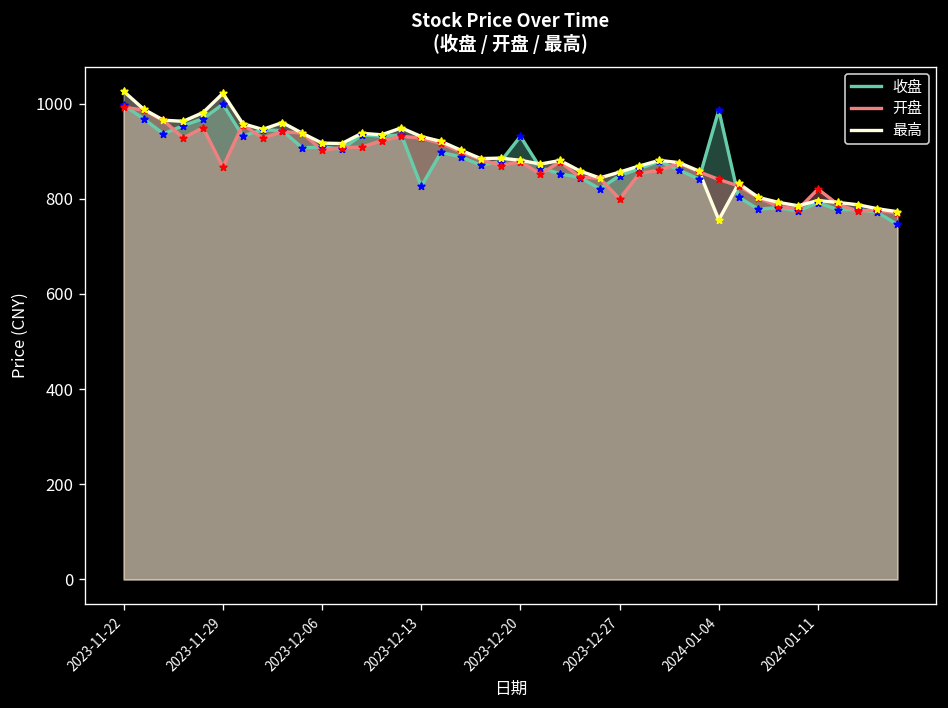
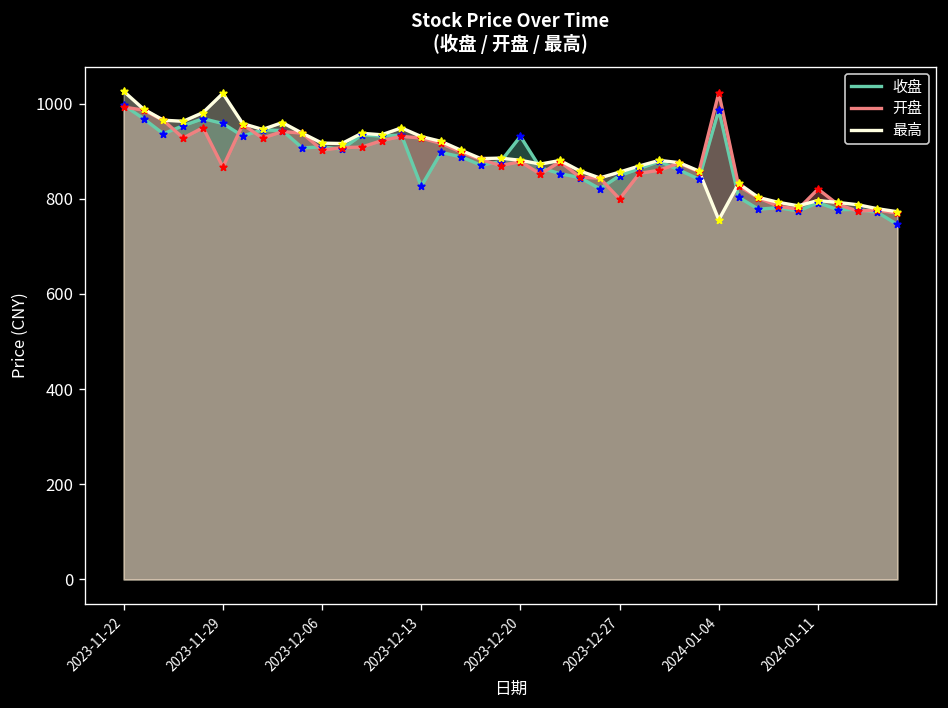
收盘, 2023-11-29: 1000 -> 960
开盘, 2024-01-04: 840 -> 1020
